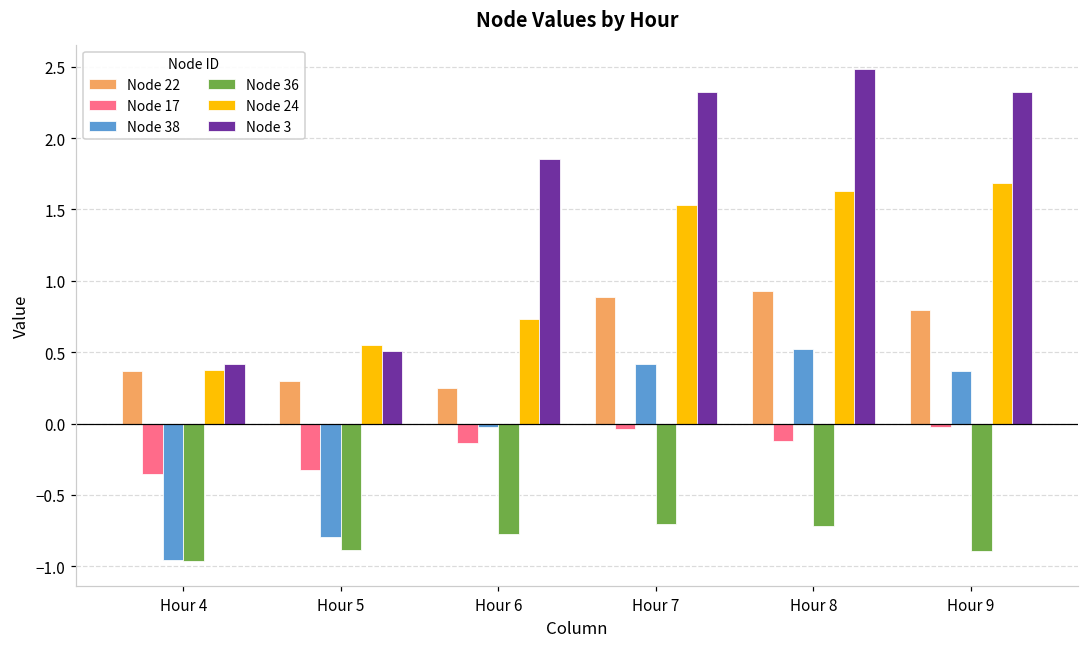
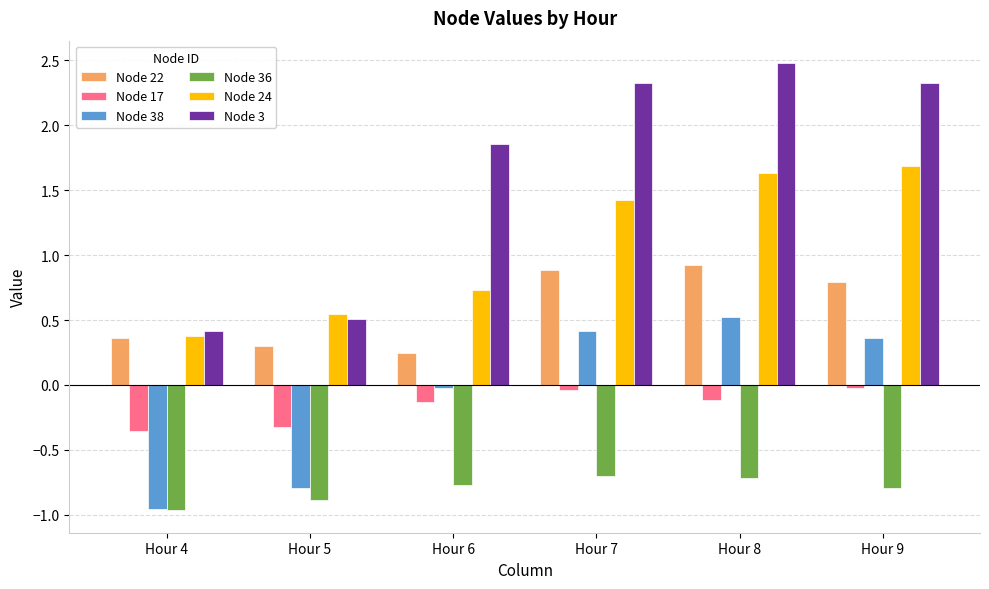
Node 24, Hour 7: 1.53 -> 1.42
Node 36, Hour 9: -0.89 -> -0.80
